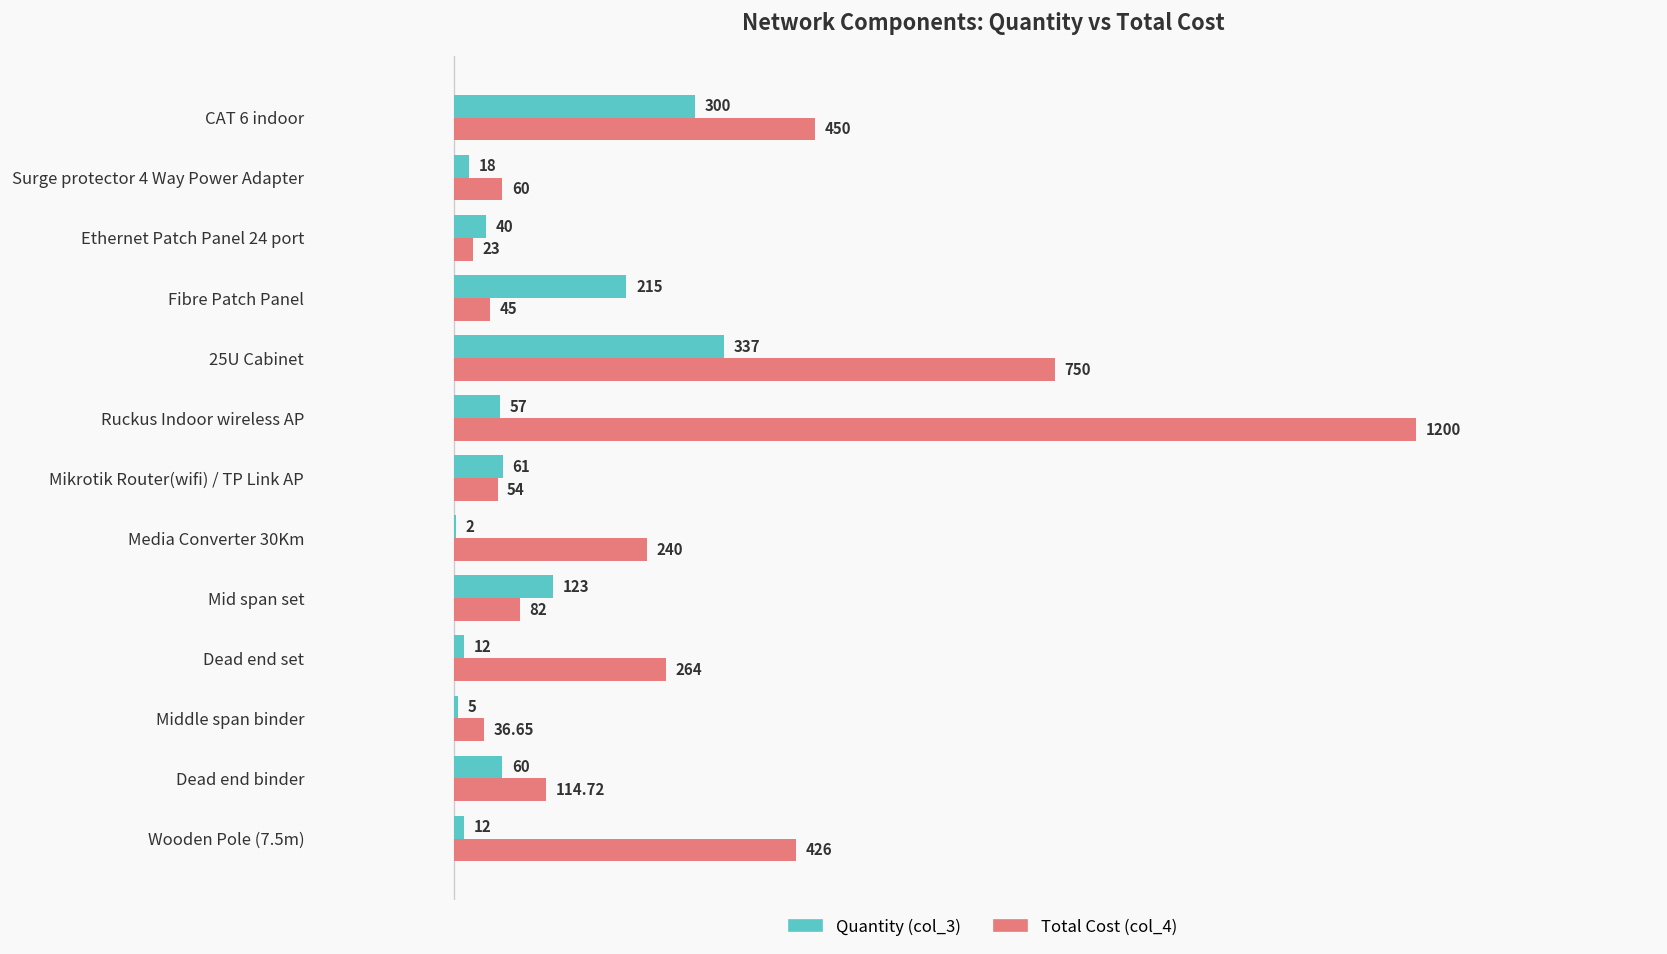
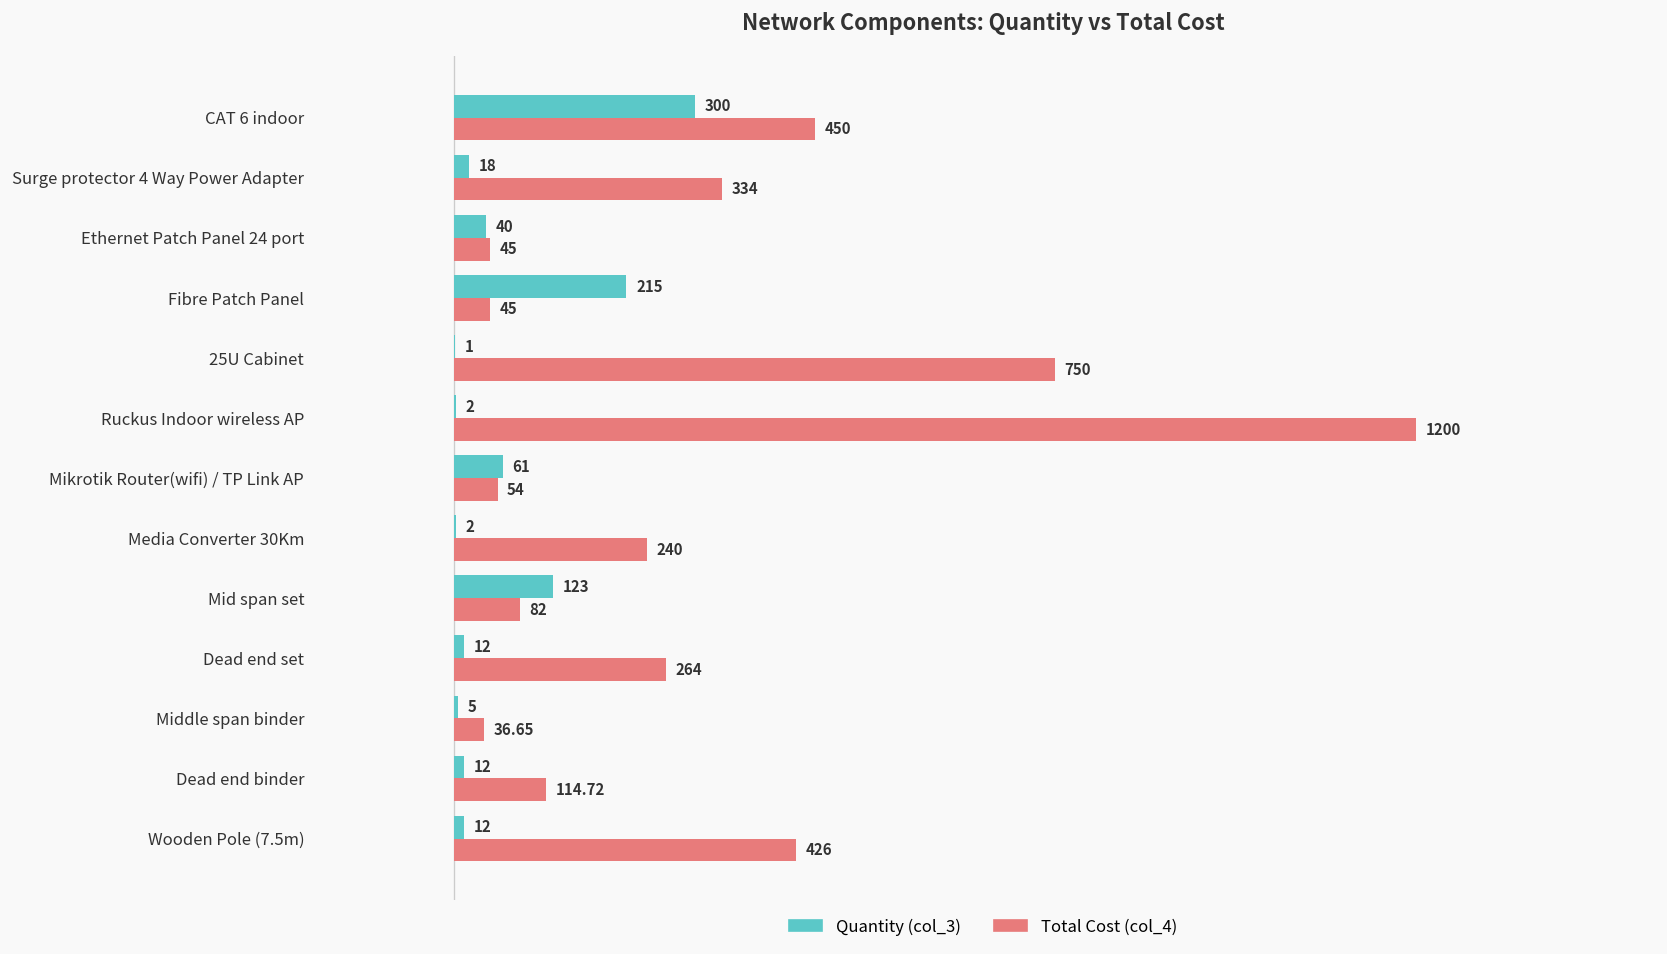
Total Cost (col_4), Surge protector 4 Way Power Adapter: 60 -> 334
Total Cost (col_4), Ethernet Patch Panel 24 port: 23 -> 45
Quantity (col_3), 25U Cabinet: 337 -> 1
Quantity (col_3), Ruckus Indoor wireless AP: 57 -> 2
Quantity (col_3), Dead end binder: 60 -> 12
